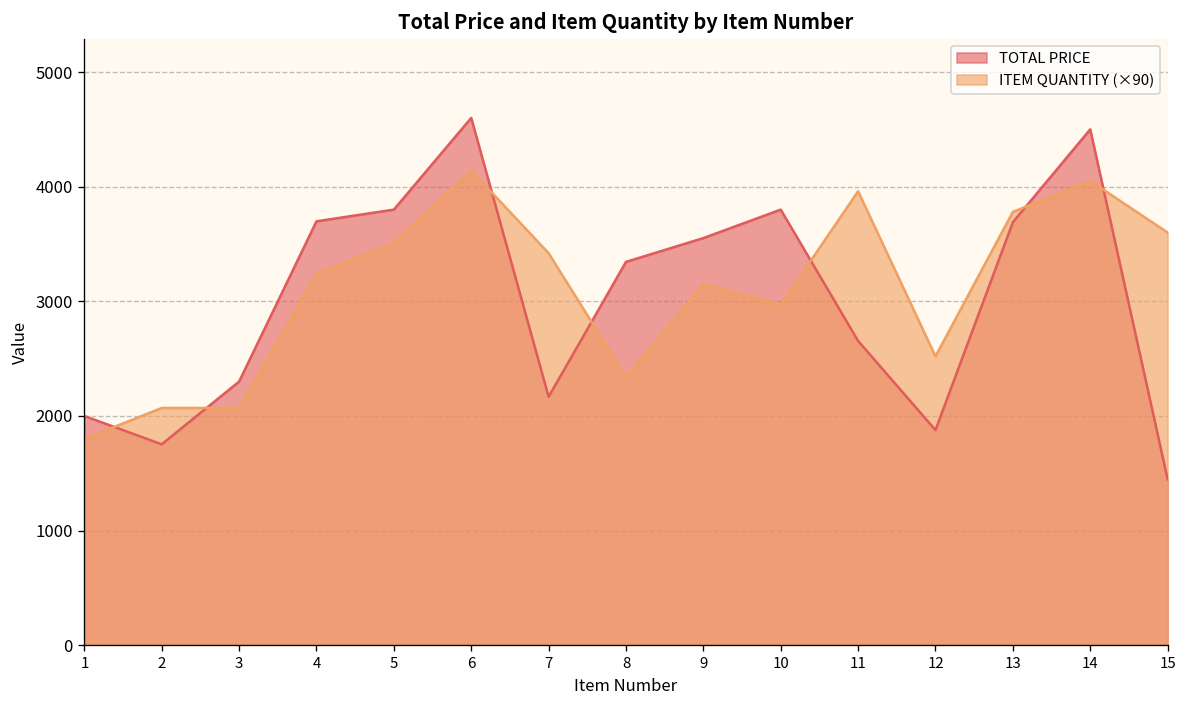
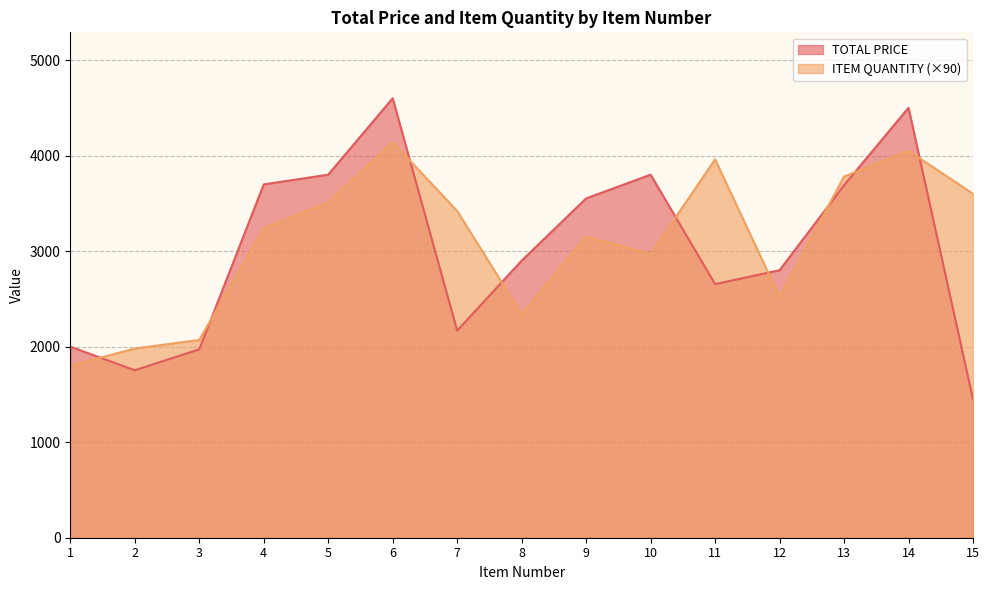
ITEM QUANTITY (×90), 2: 2100 -> 2000
TOTAL PRICE, 3: 2300 -> 2000
TOTAL PRICE, 8: 3300 -> 2900
TOTAL PRICE, 12: 1900 -> 2800
